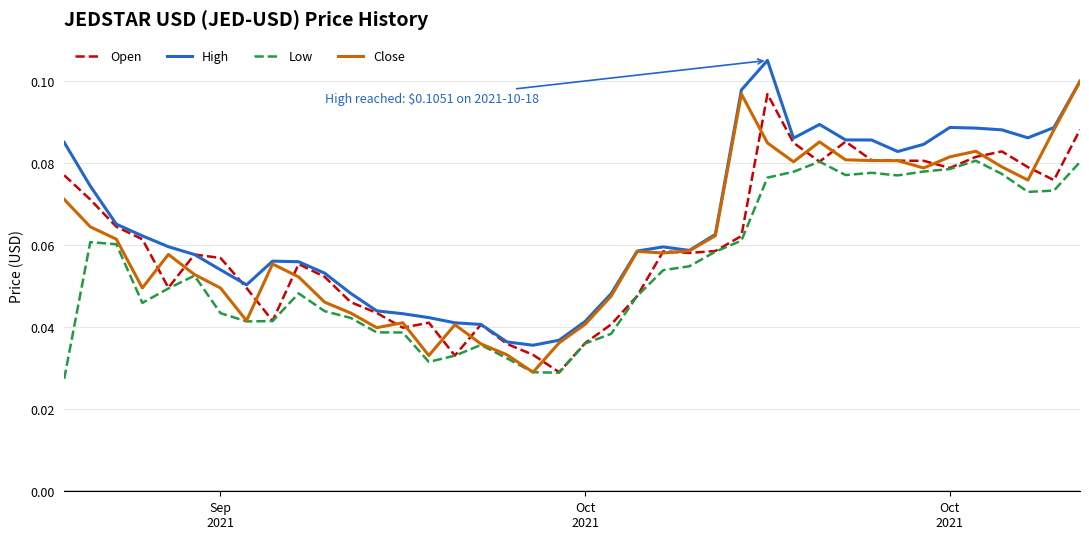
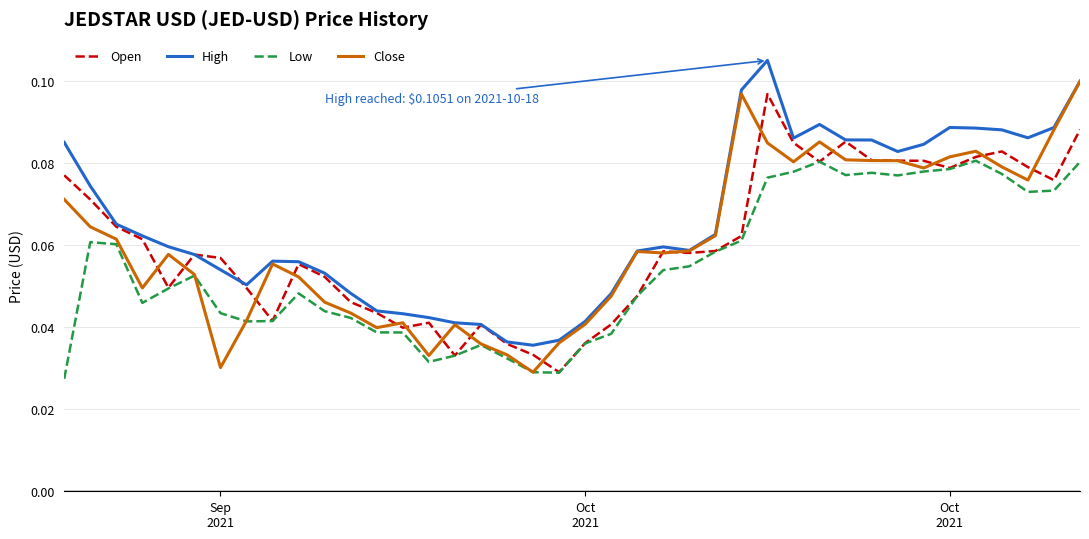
Close, Sep 2021: 0.050 -> 0.030
